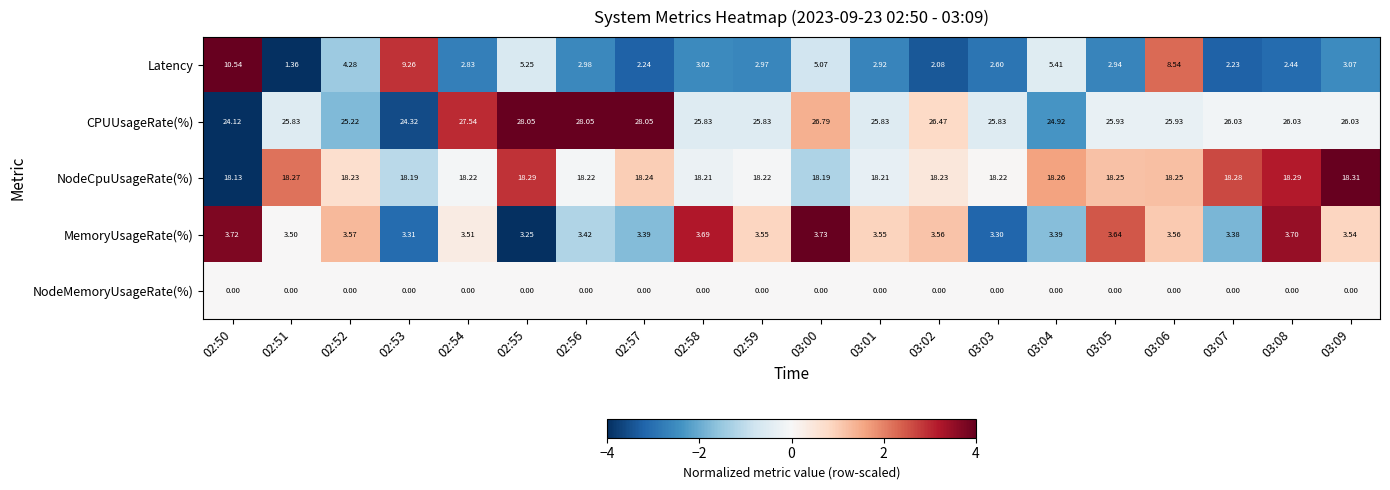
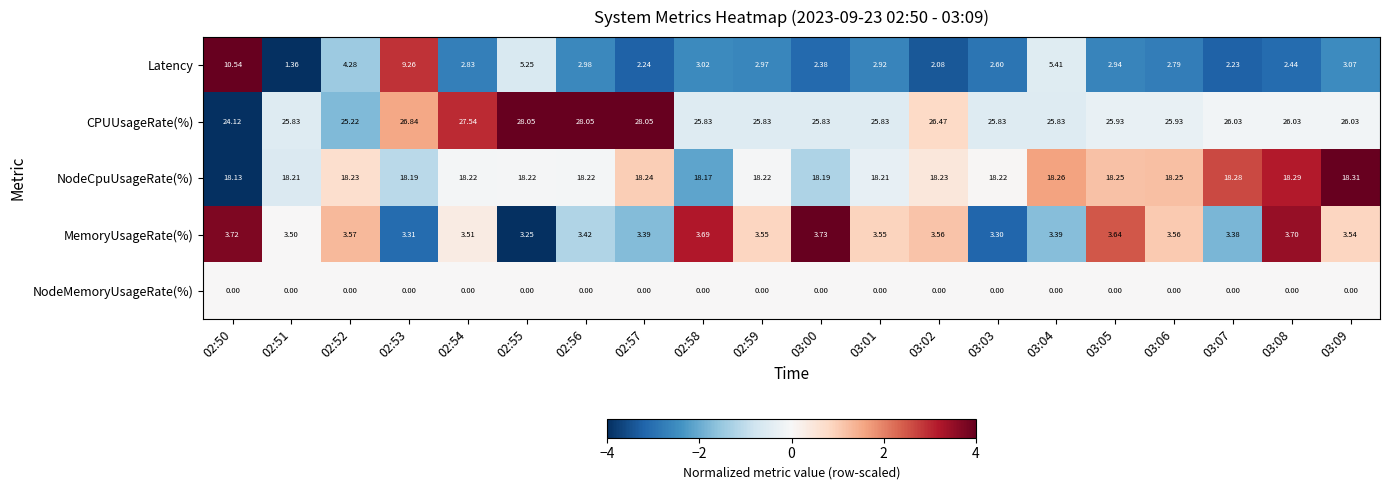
Latency, 03:00: 5.07 -> 2.38
Latency, 03:06: 8.54 -> 2.79
CPUUsageRate(%), 02:53: 24.32 -> 26.84
CPUUsageRate(%), 03:00: 26.79 -> 25.83
CPUUsageRate(%), 03:04: 24.92 -> 25.83
NodeCpuUsageRate(%), 02:51: 18.27 -> 18.21
NodeCpuUsageRate(%), 02:55: 18.29 -> 18.22
NodeCpuUsageRate(%), 02:58: 18.21 -> 18.17
